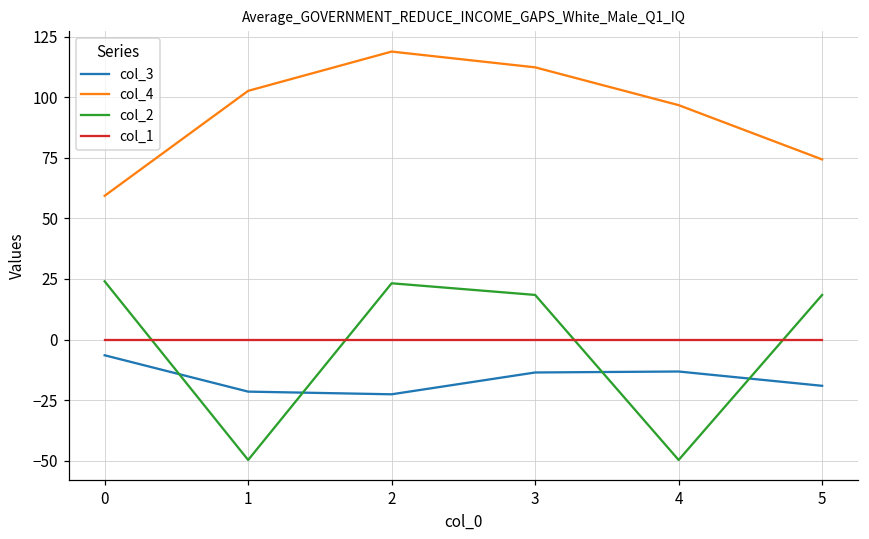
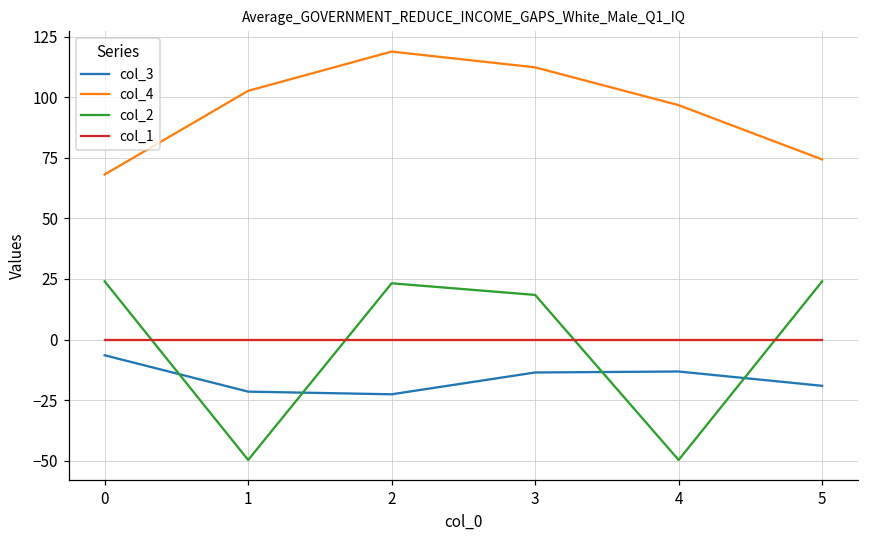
col_4, 0: 59 -> 68
col_2, 5: 18 -> 24
